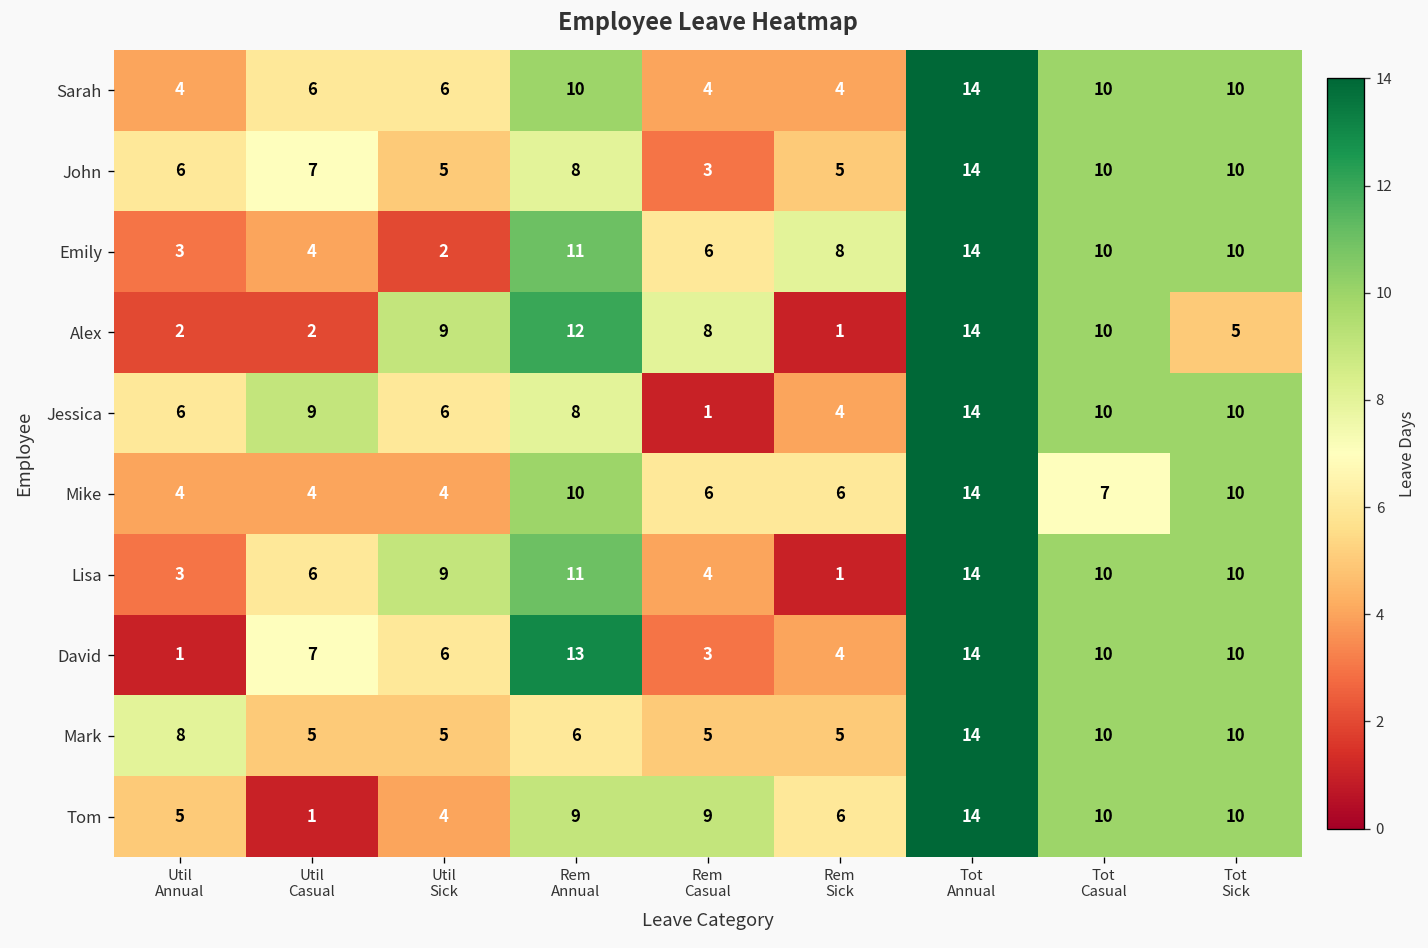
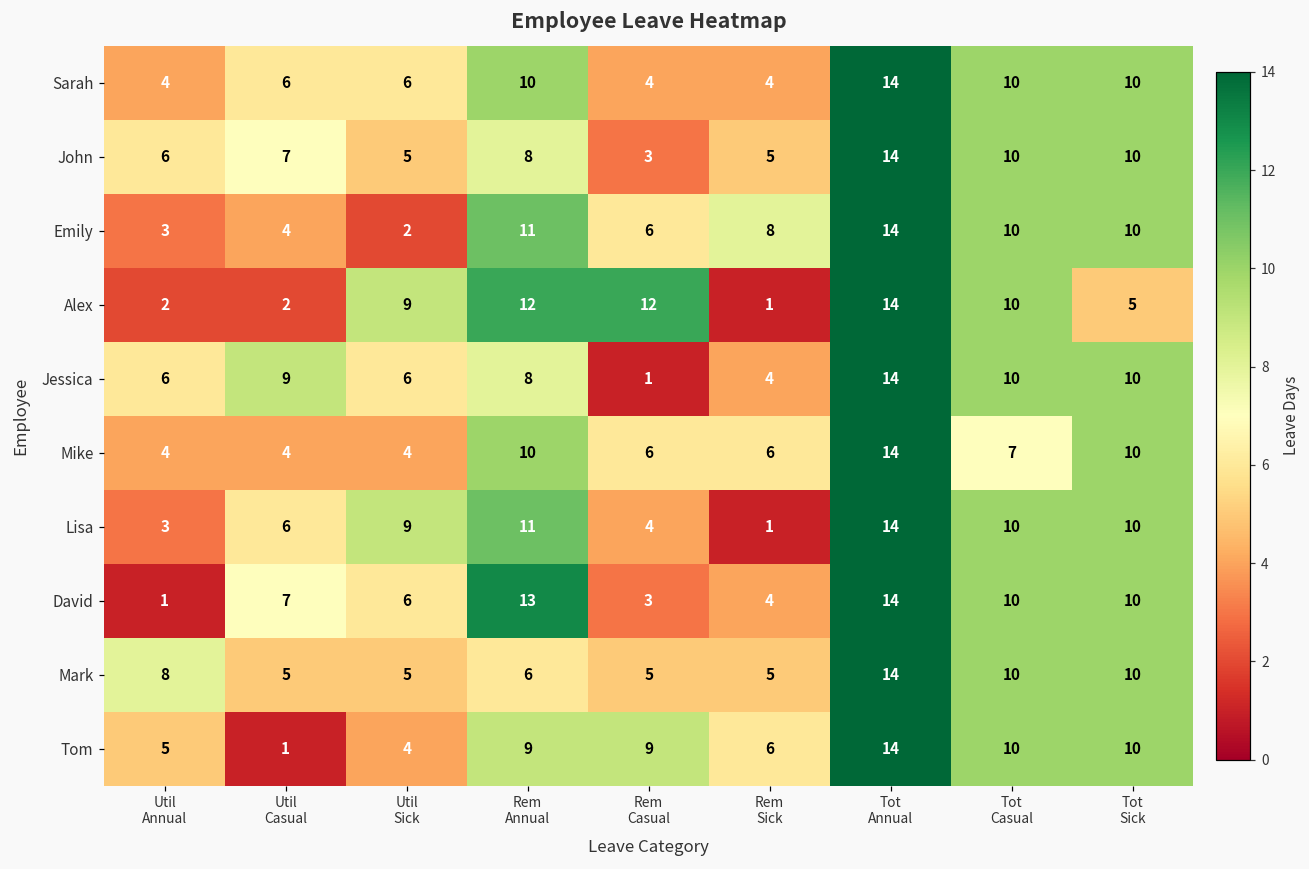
Alex, Rem Casual: 8 -> 12
